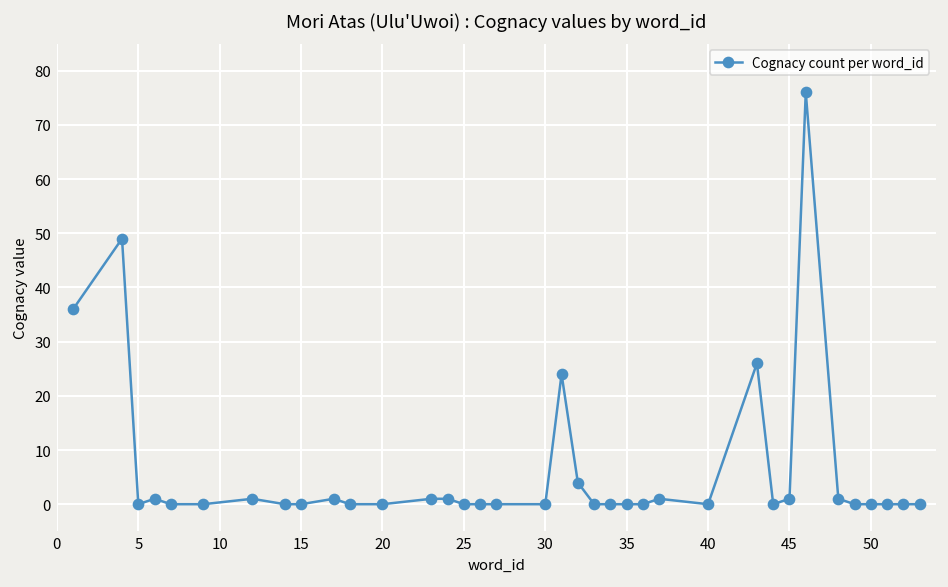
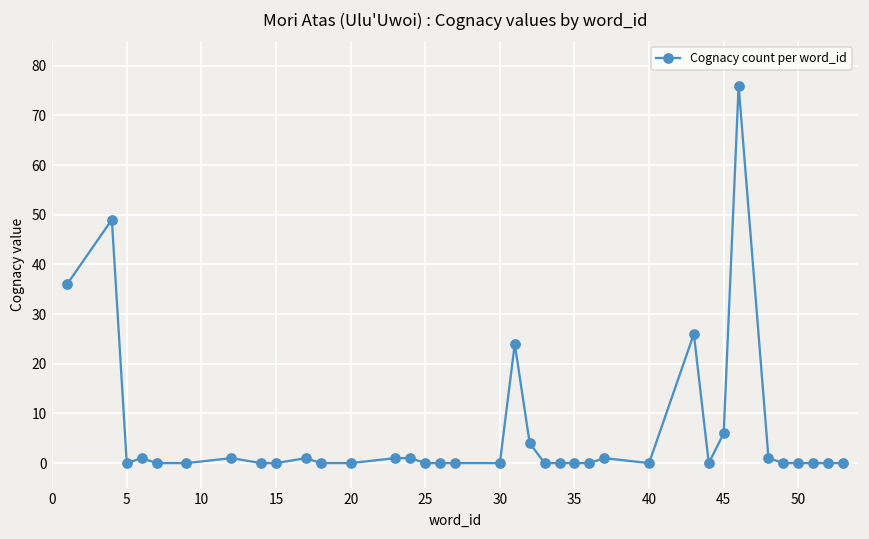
45: 1 -> 6
